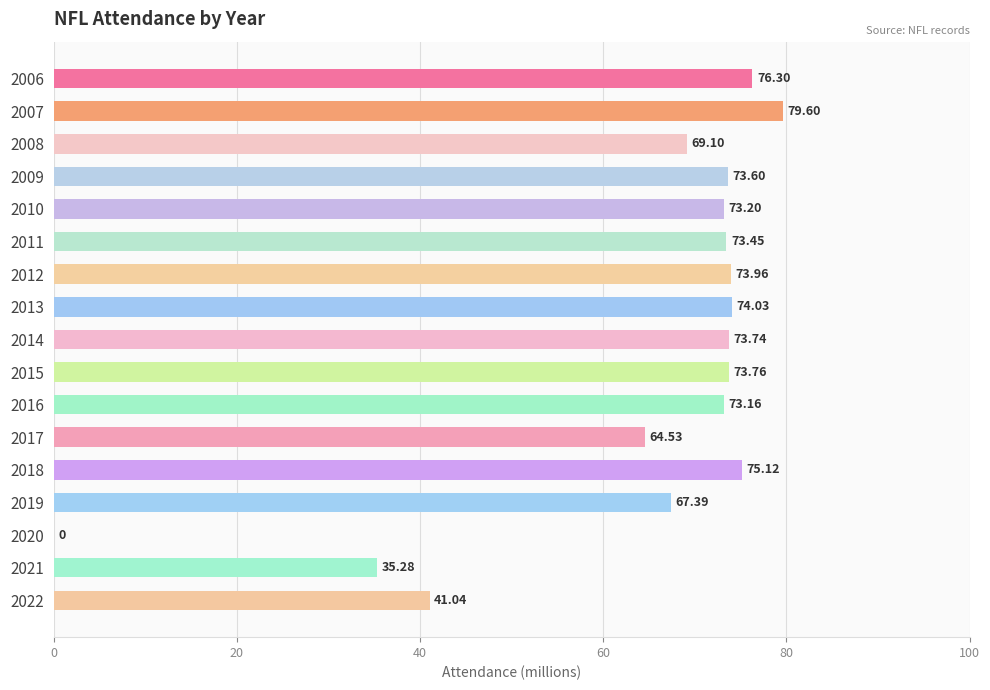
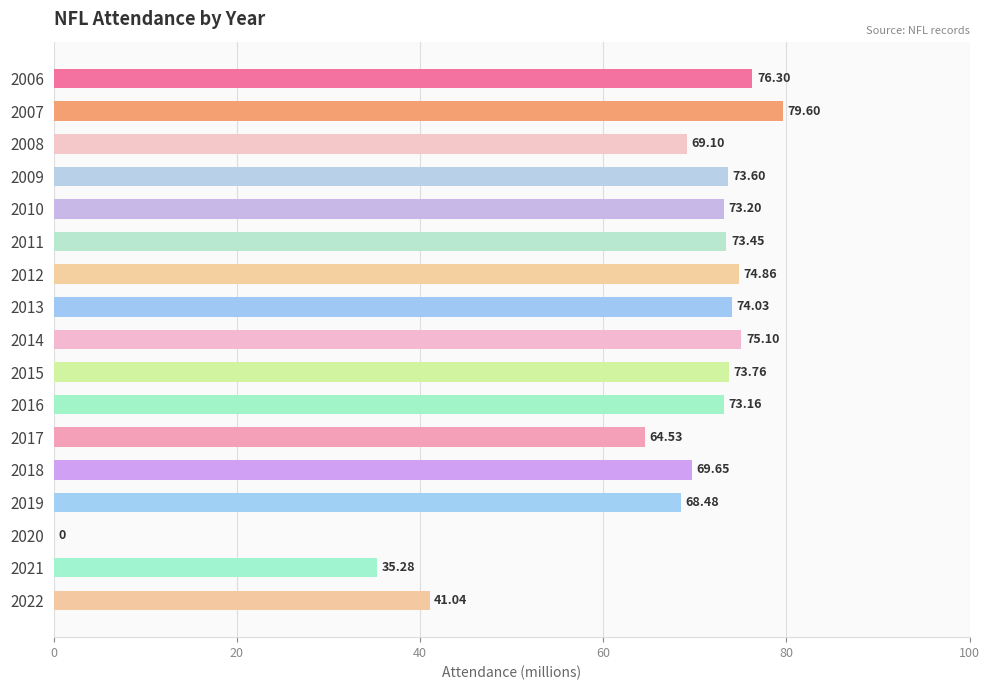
2012: 73.96 -> 74.86
2014: 73.74 -> 75.10
2018: 75.12 -> 69.65
2019: 67.39 -> 68.48
